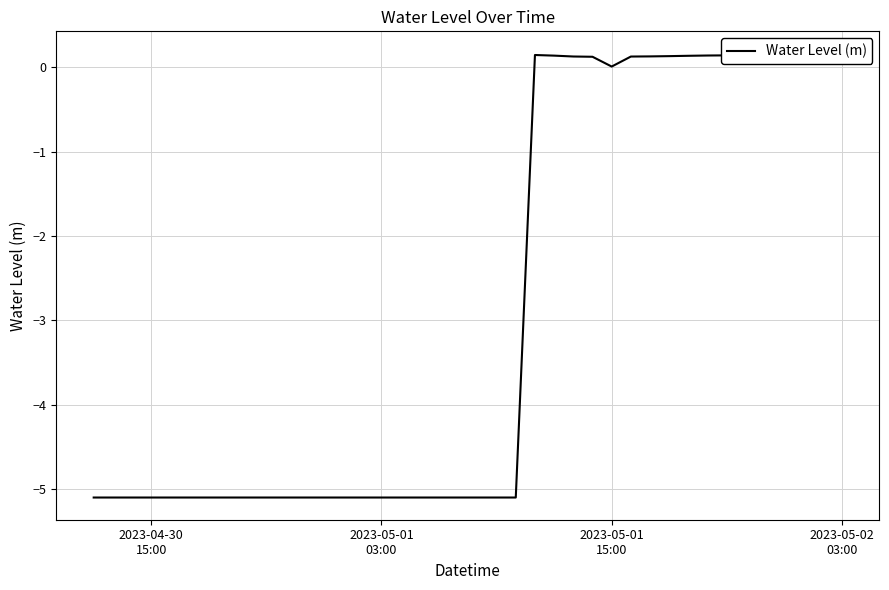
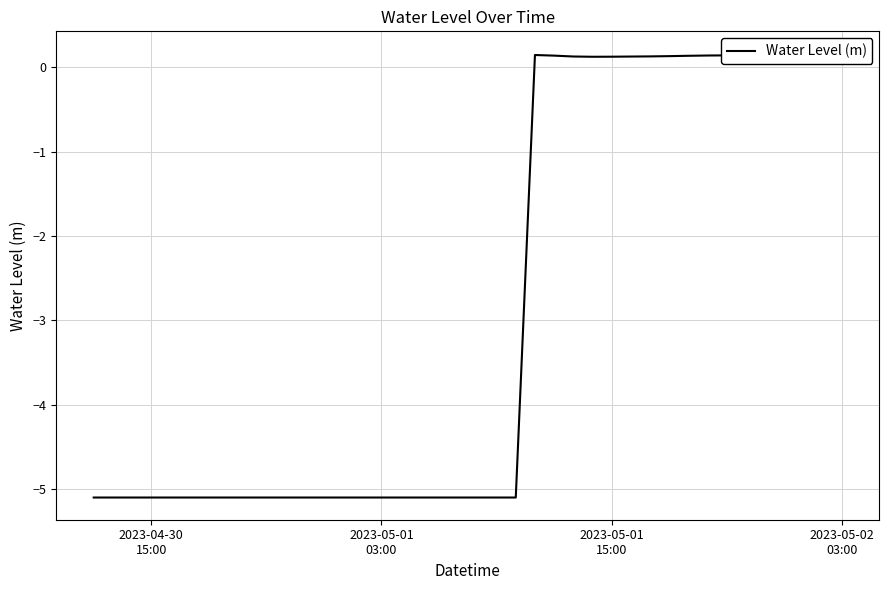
2023-05-01 15:00: 0.0 -> 0.1
